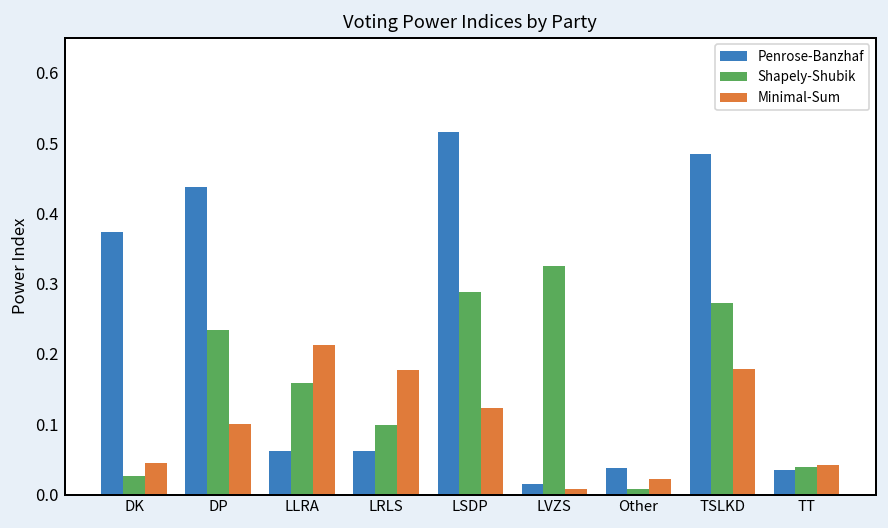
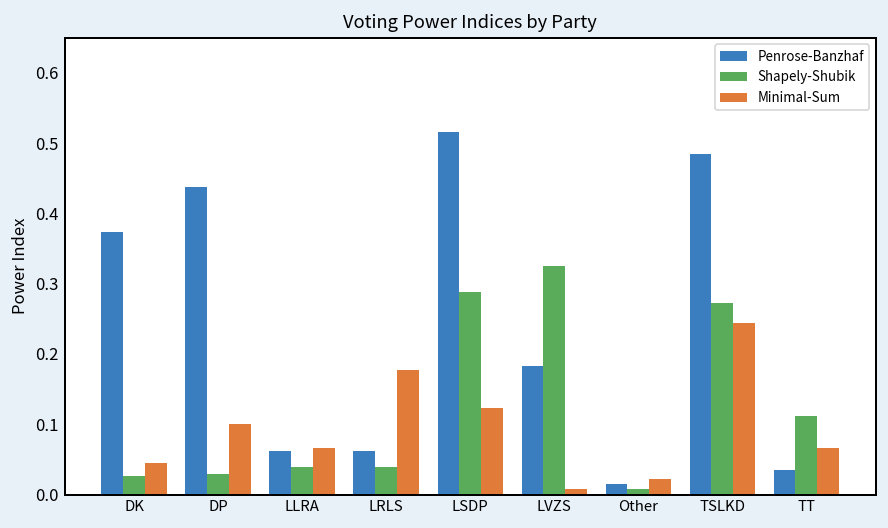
Shapely-Shubik, DP: 0.23 -> 0.03
Shapely-Shubik, LLRA: 0.16 -> 0.04
Minimal-Sum, LLRA: 0.21 -> 0.07
Shapely-Shubik, LRLS: 0.10 -> 0.04
Penrose-Banzhaf, LVZS: 0.02 -> 0.18
Penrose-Banzhaf, Other: 0.04 -> 0.02
Minimal-Sum, TSLKD: 0.18 -> 0.24
Shapely-Shubik, TT: 0.04 -> 0.11
Minimal-Sum, TT: 0.04 -> 0.07
